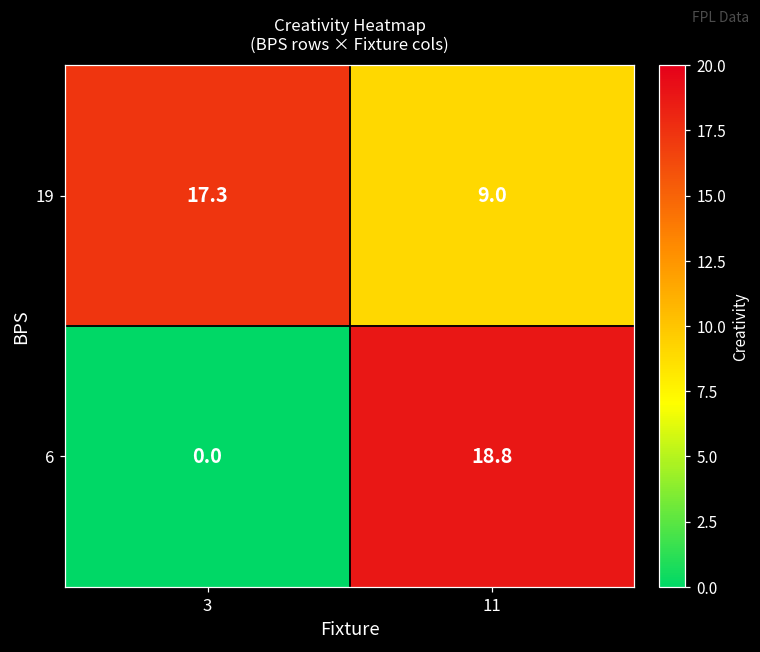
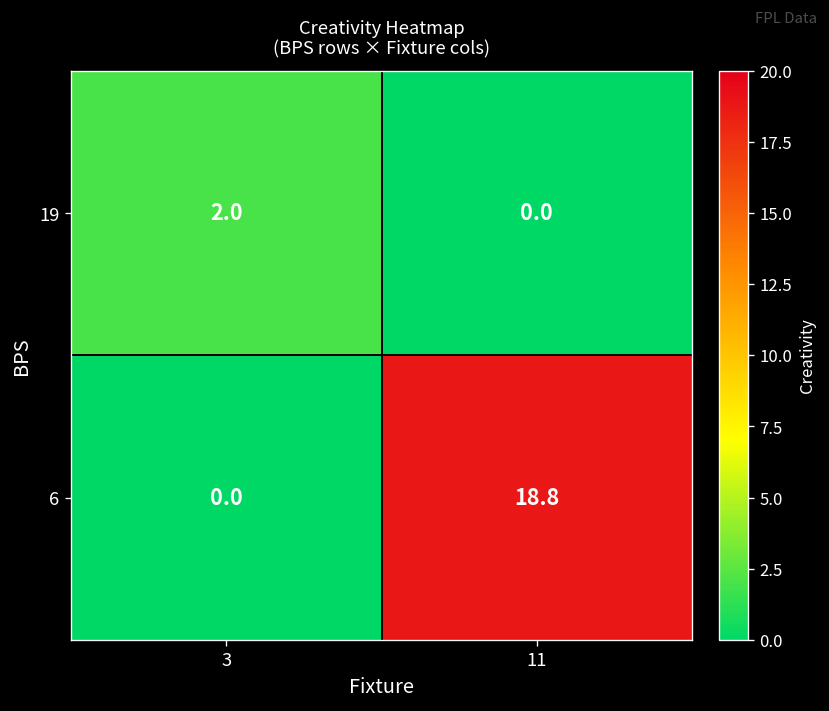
19, 3: 17.3 -> 2.0
19, 11: 9.0 -> 0.0
